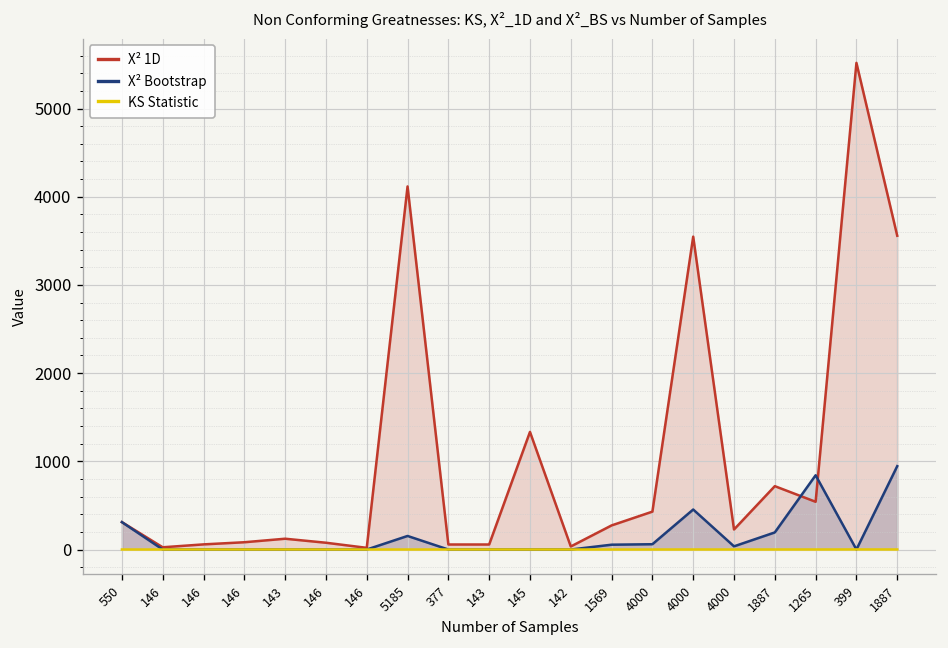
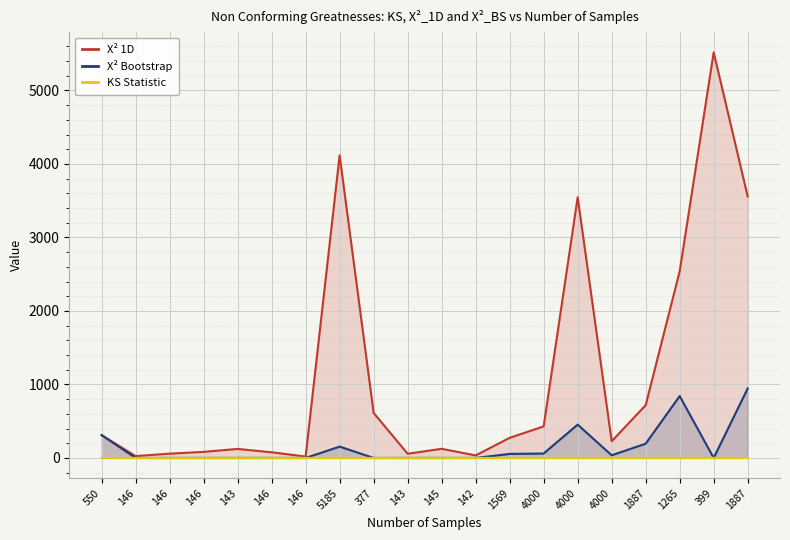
X² 1D, 377: 100 -> 600
X² 1D, 145: 1300 -> 100
X² 1D, 1265: 500 -> 2500
